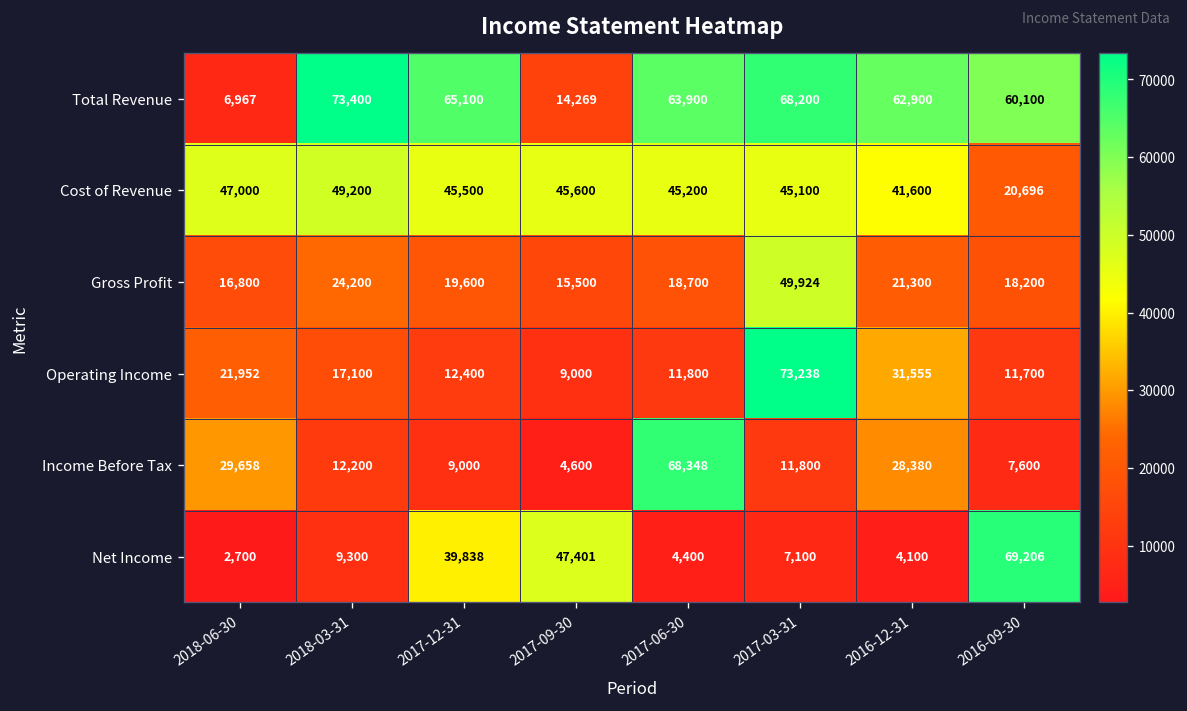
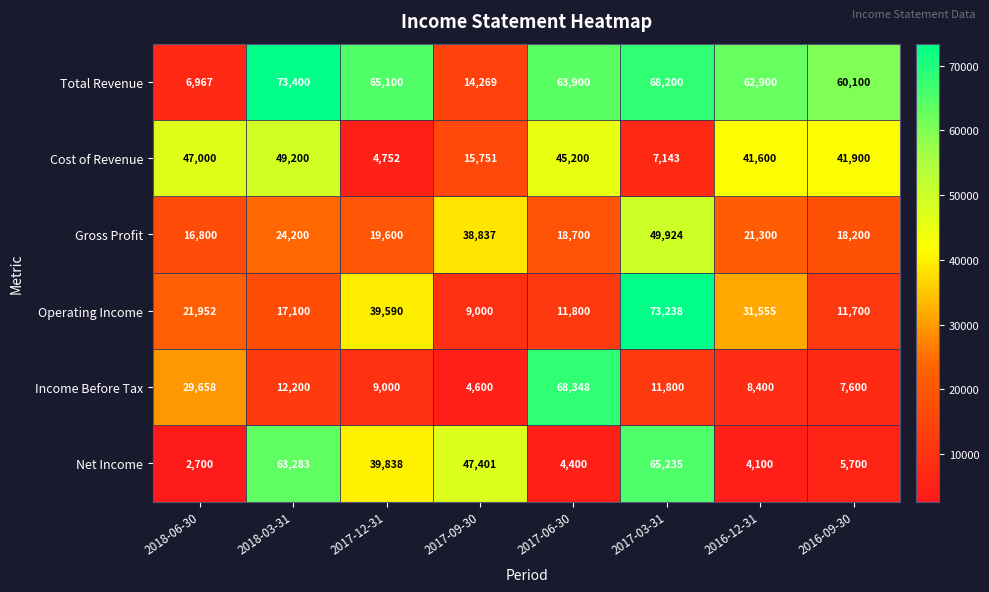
Cost of Revenue, 2017-12-31: 45,500 -> 4,752
Cost of Revenue, 2017-09-30: 45,600 -> 15,751
Cost of Revenue, 2017-03-31: 45,100 -> 7,143
Cost of Revenue, 2016-09-30: 20,696 -> 41,900
Gross Profit, 2017-09-30: 15,500 -> 38,837
Operating Income, 2017-12-31: 12,400 -> 39,590
Income Before Tax, 2016-12-31: 28,380 -> 8,400
Net Income, 2018-03-31: 9,300 -> 63,283
Net Income, 2017-03-31: 7,100 -> 65,235
Net Income, 2016-09-30: 69,206 -> 5,700
